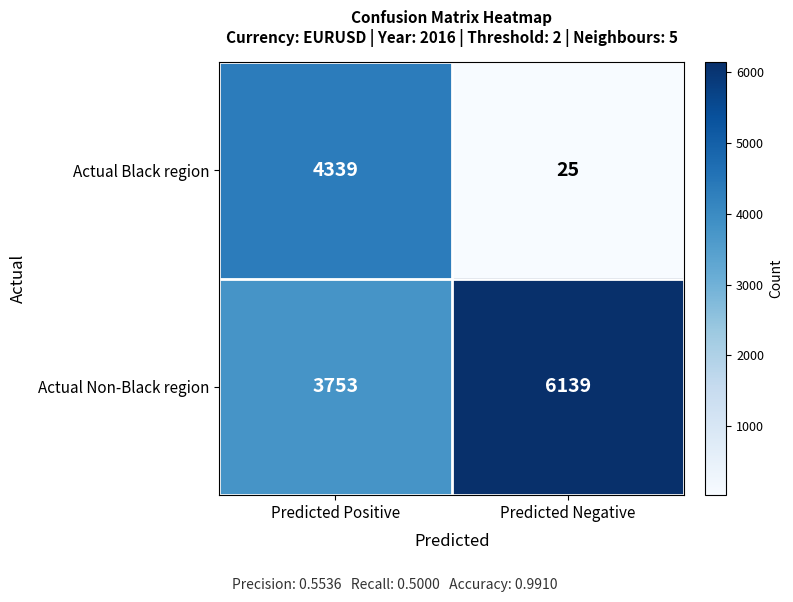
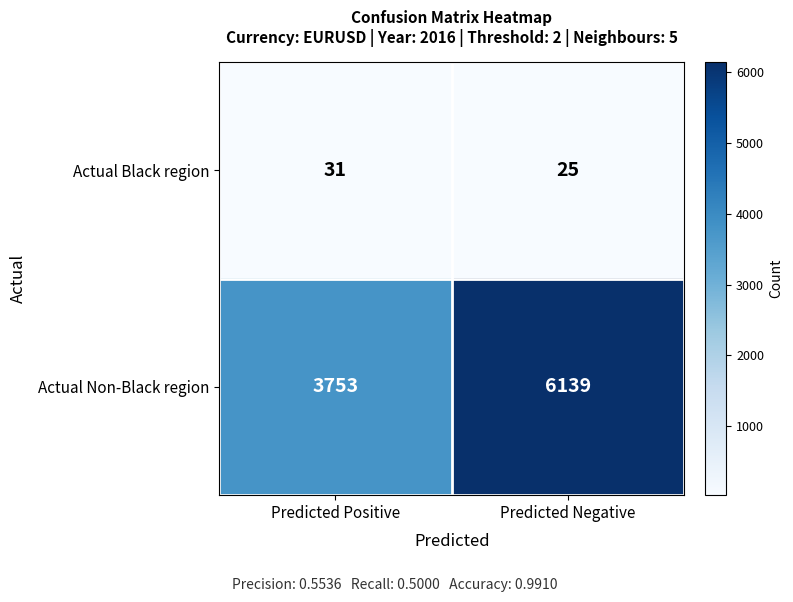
Actual Black region, Predicted Positive: 4339 -> 31
